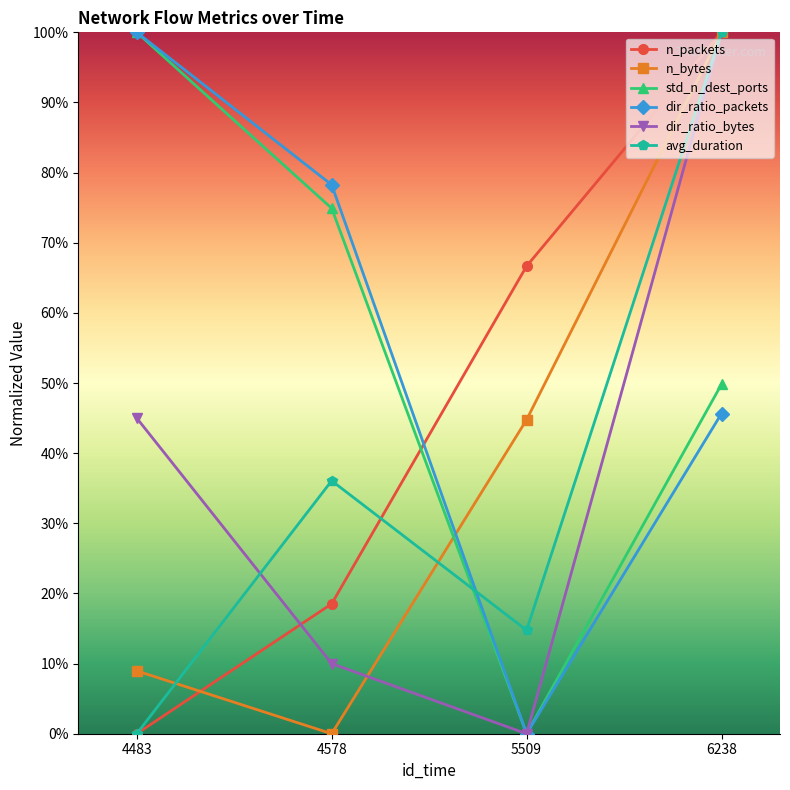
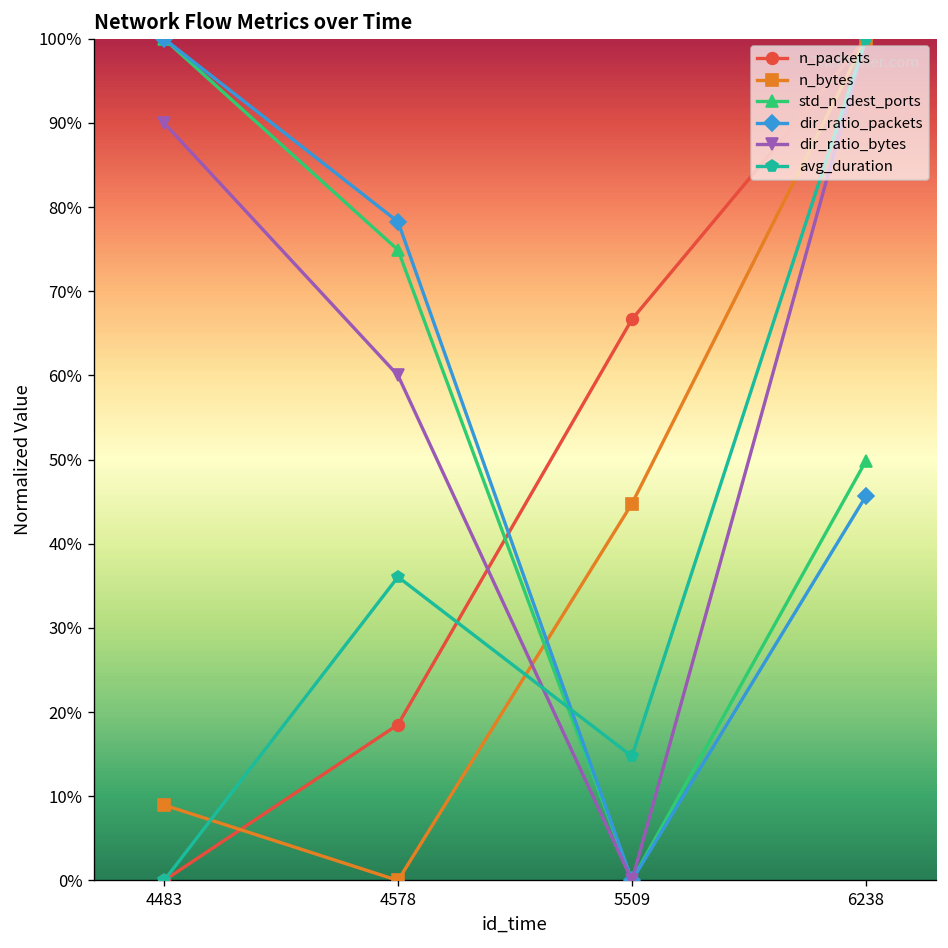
dir_ratio_bytes, 4483: 45% -> 90%
dir_ratio_bytes, 4578: 10% -> 60%
